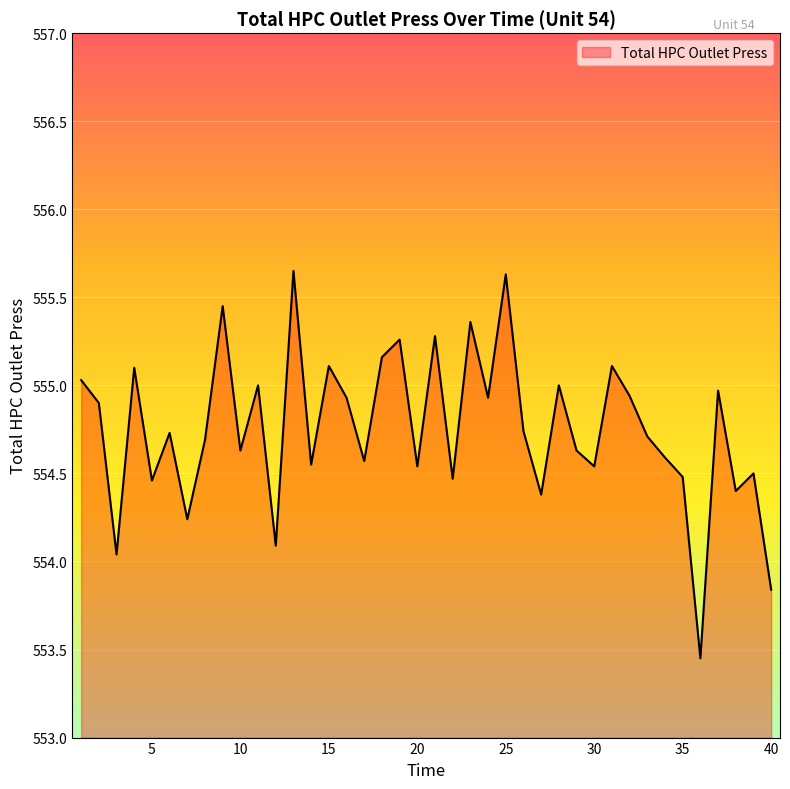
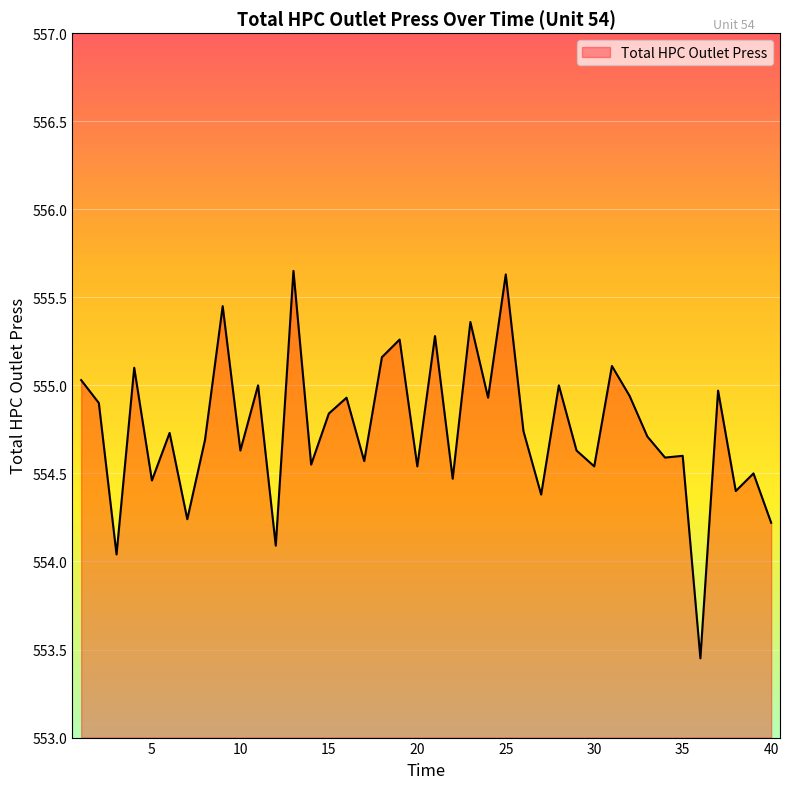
15: 555.11 -> 554.84
35: 554.48 -> 554.60
40: 553.84 -> 554.22
